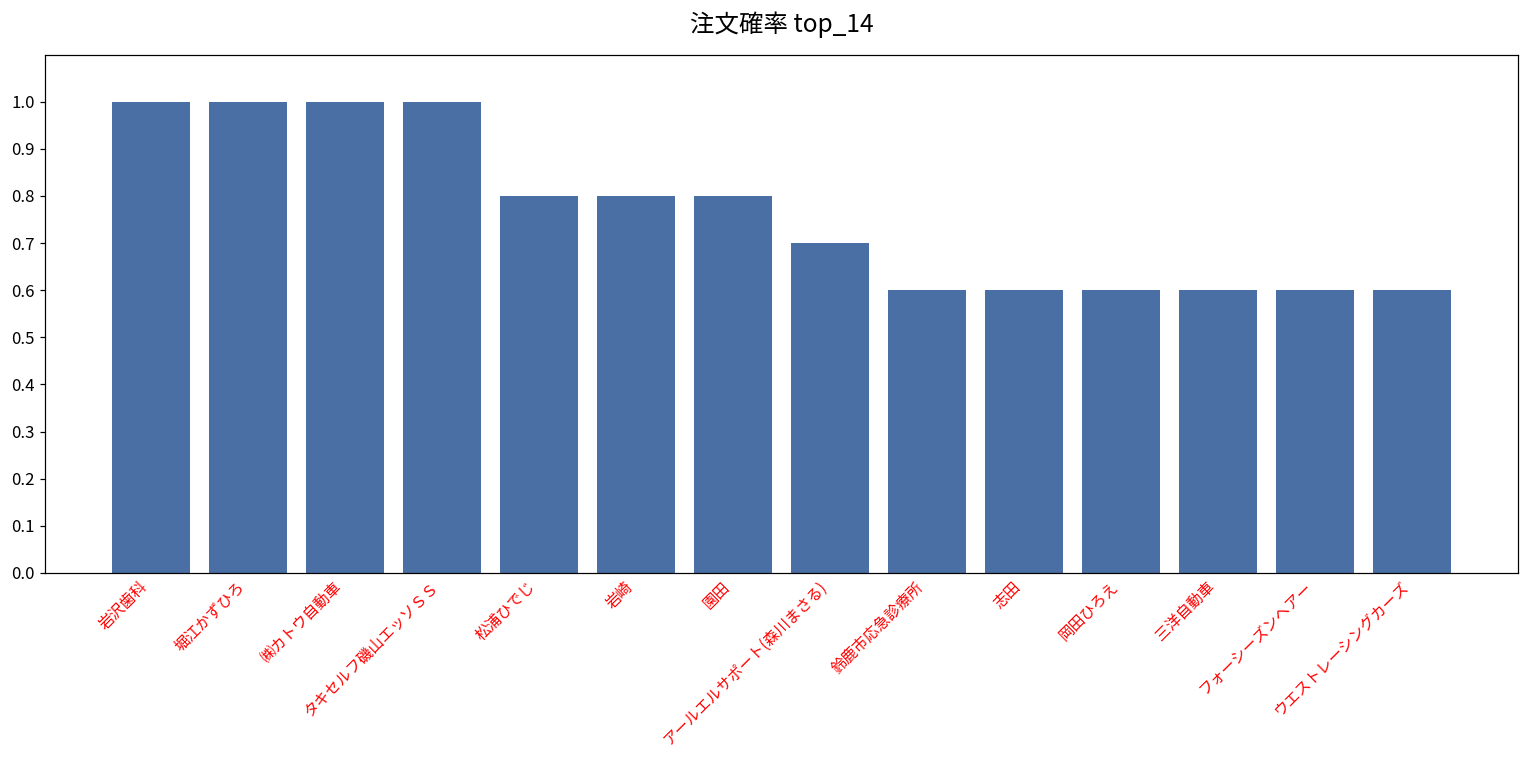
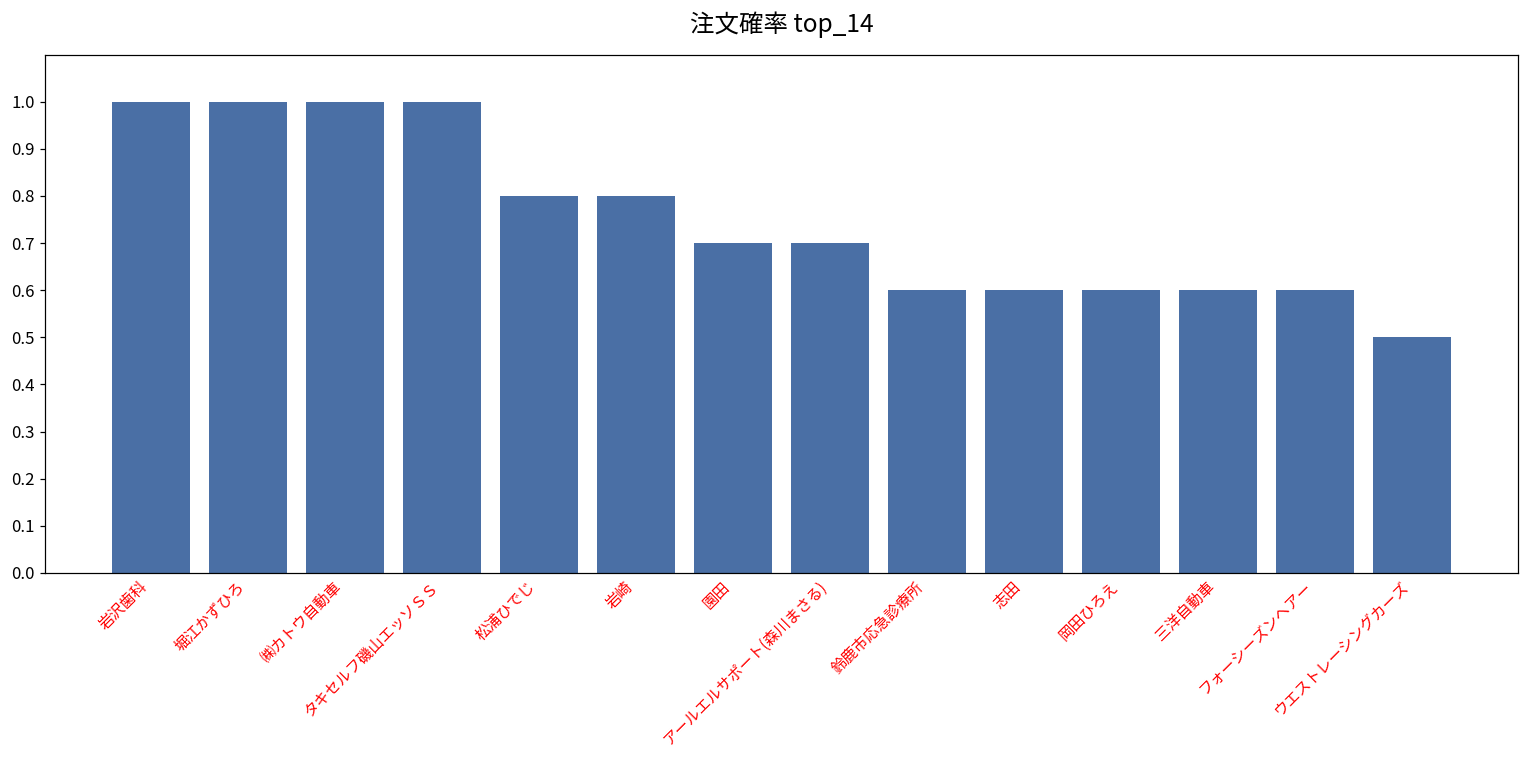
園田: 0.8 -> 0.7
ウエストレーシングカーズ: 0.6 -> 0.5
